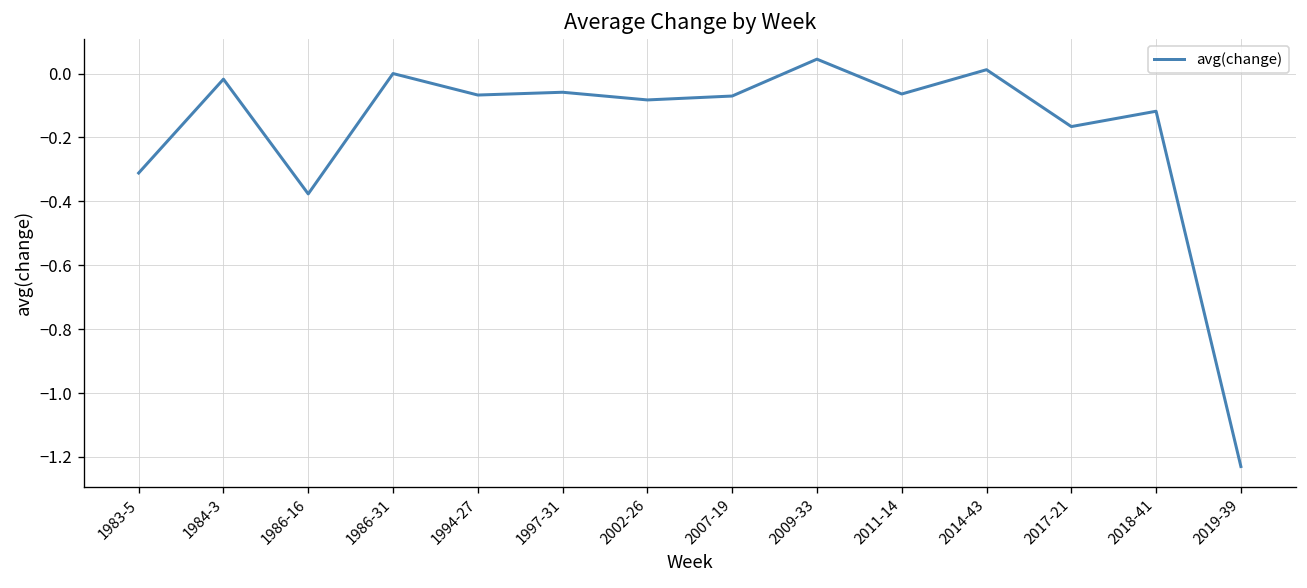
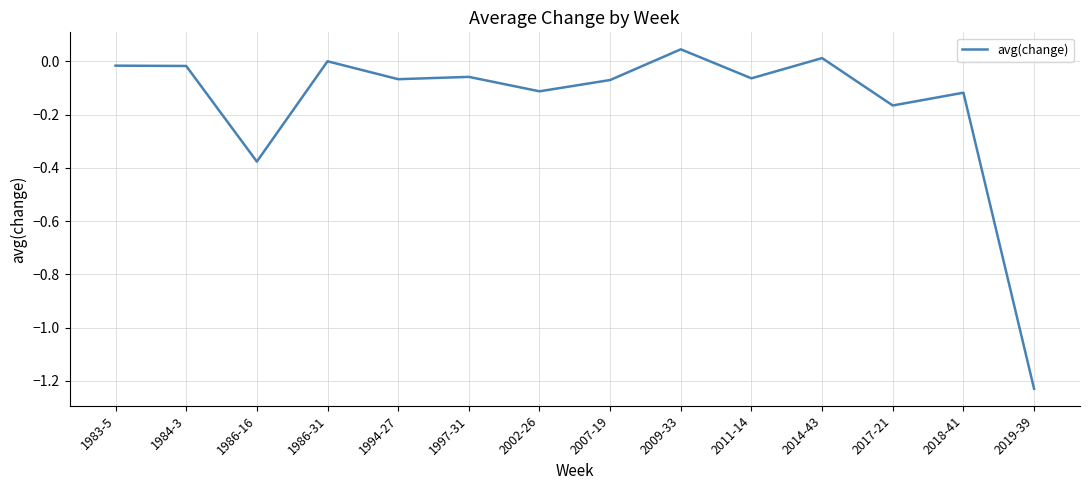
1983-5: -0.31 -> -0.02
2002-26: -0.08 -> -0.11
